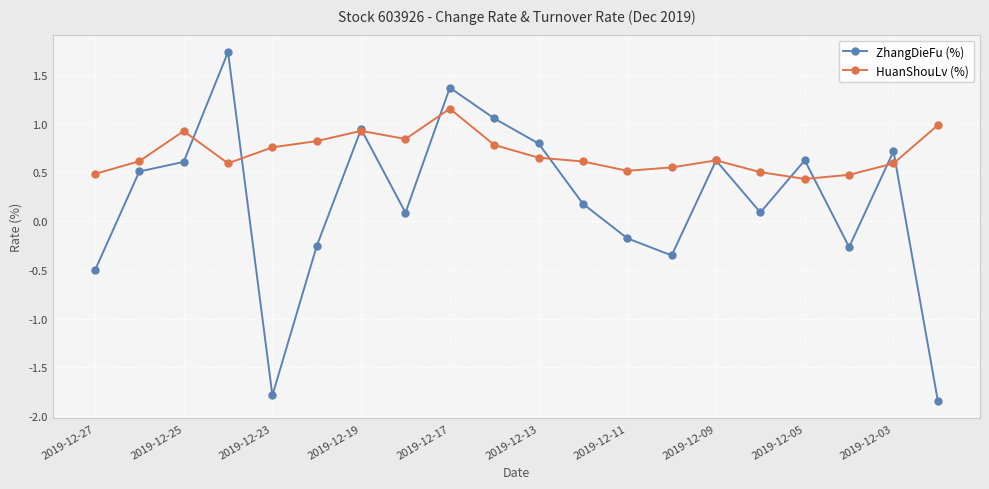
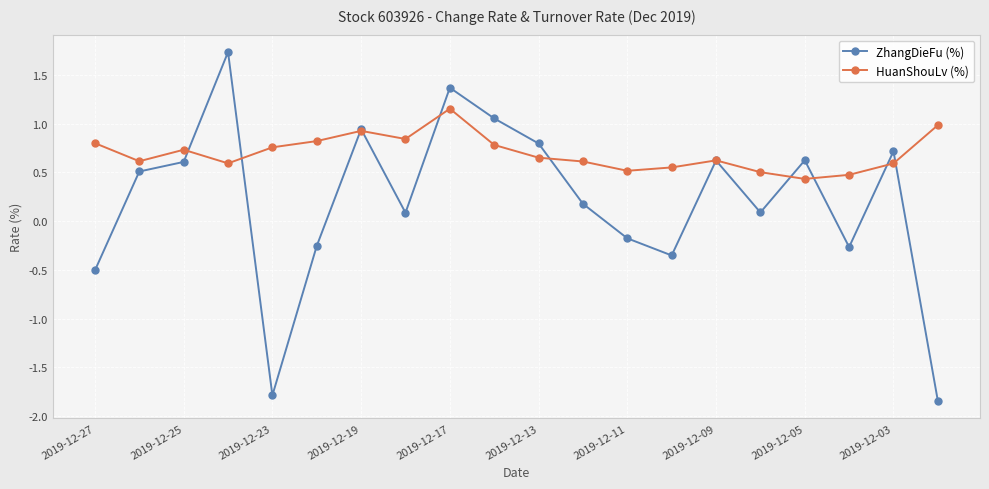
HuanShouLv (%), 2019-12-27: 0.5 -> 0.8
HuanShouLv (%), 2019-12-25: 0.9 -> 0.7
